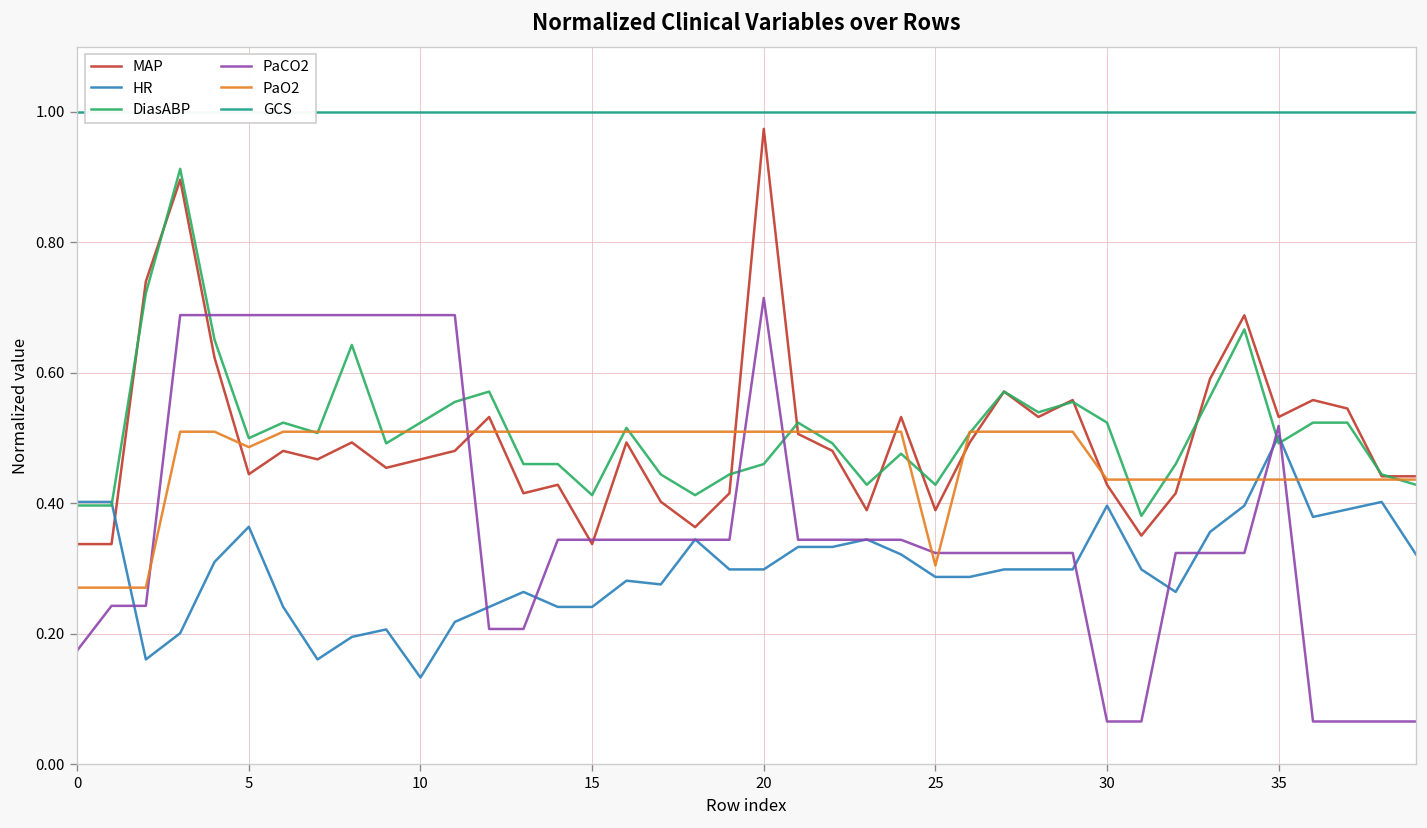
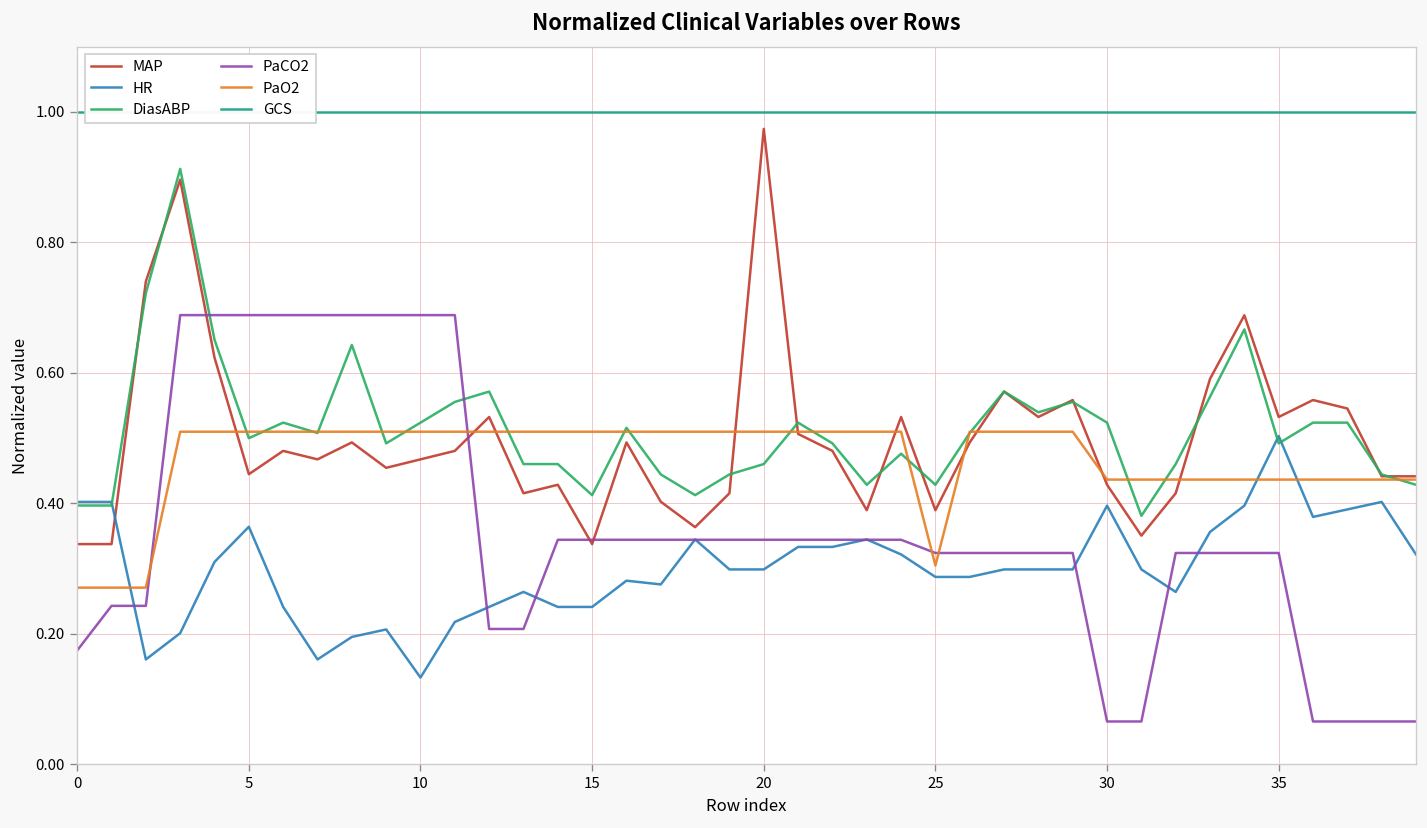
PaO2, 5: 0.49 -> 0.51
PaCO2, 20: 0.71 -> 0.34
PaCO2, 35: 0.52 -> 0.32
